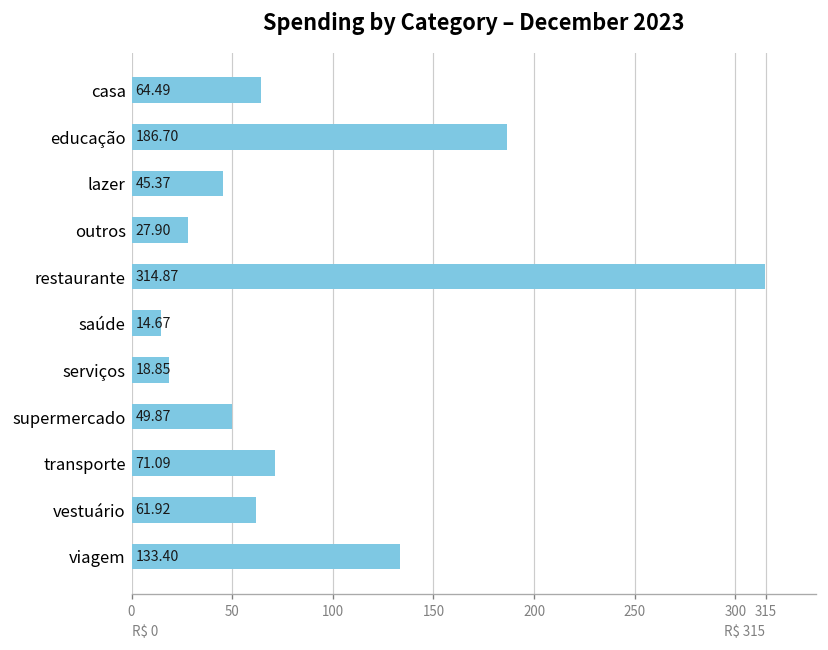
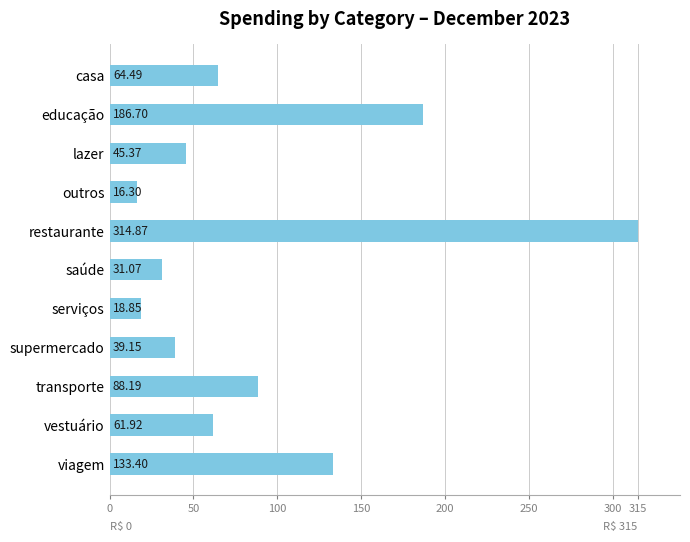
outros: 27.90 -> 16.30
saúde: 14.67 -> 31.07
supermercado: 49.87 -> 39.15
transporte: 71.09 -> 88.19
